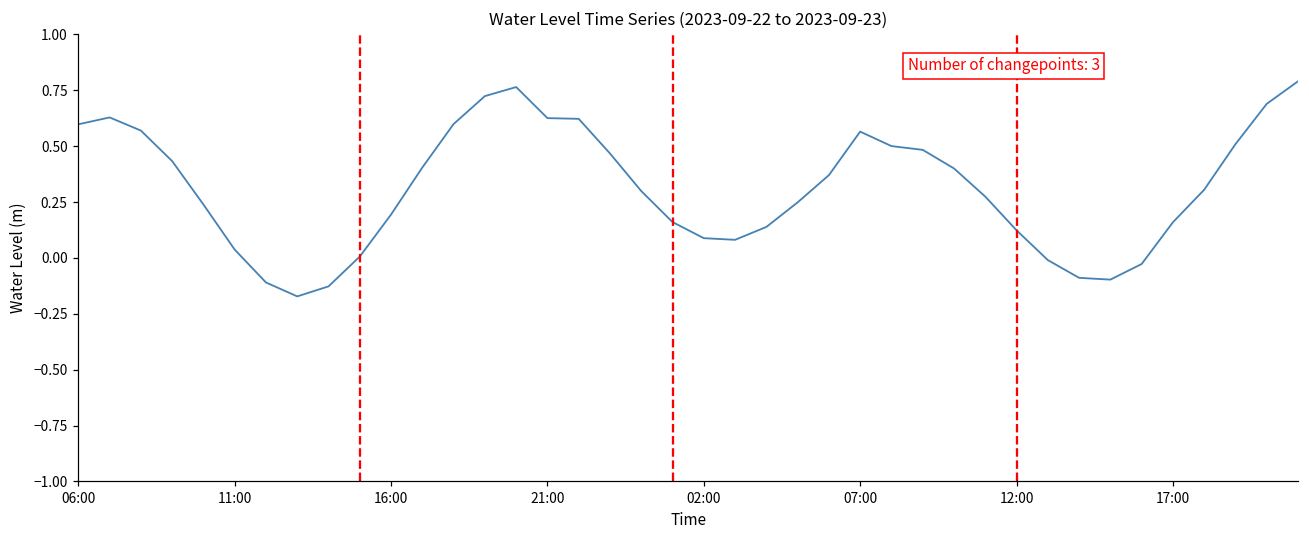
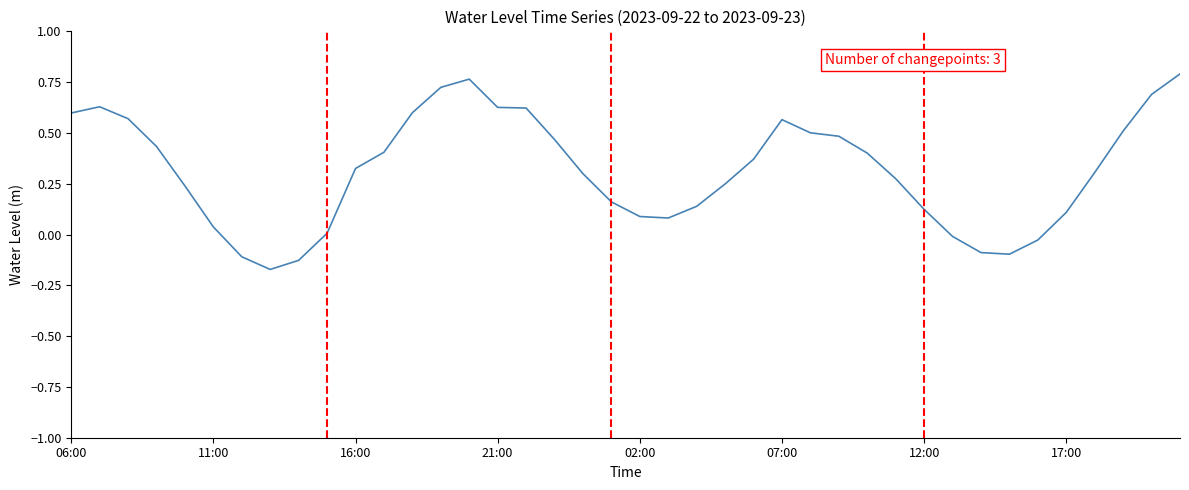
16:00: 0.19 -> 0.33
17:00: 0.16 -> 0.11
